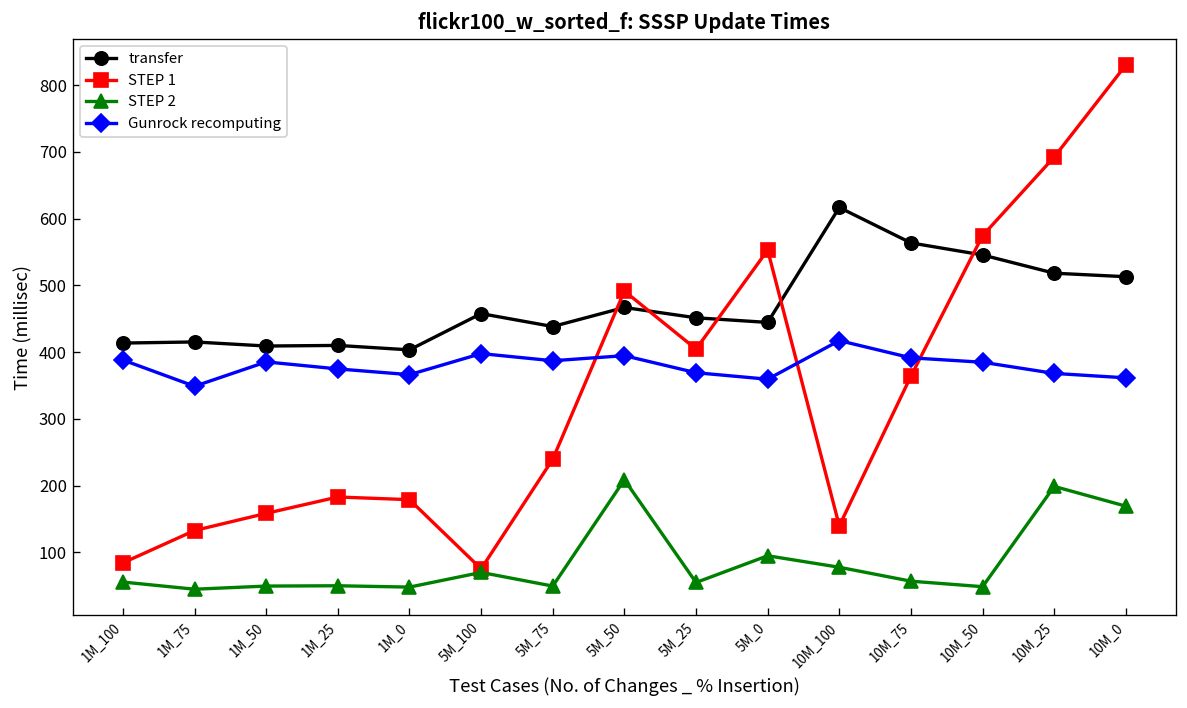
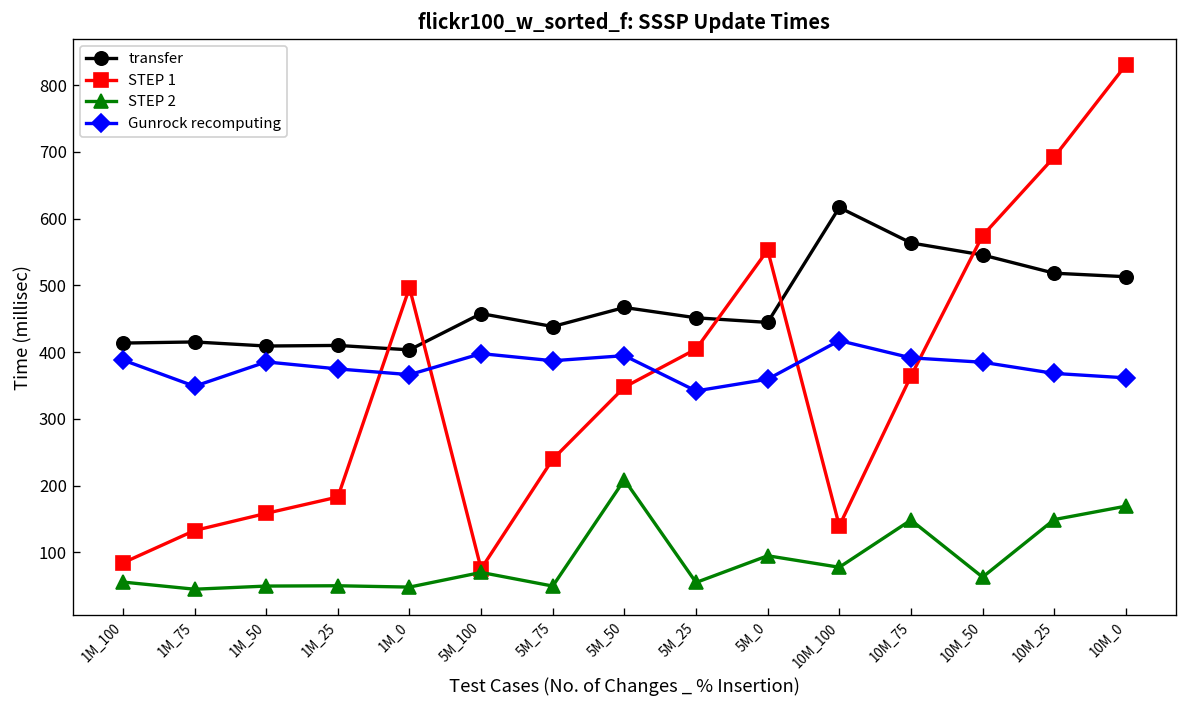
STEP 1, 1M_0: 180 -> 500
STEP 1, 5M_50: 490 -> 350
Gunrock recomputing, 5M_25: 370 -> 340
STEP 2, 10M_75: 60 -> 150
STEP 2, 10M_50: 50 -> 60
STEP 2, 10M_25: 200 -> 150
